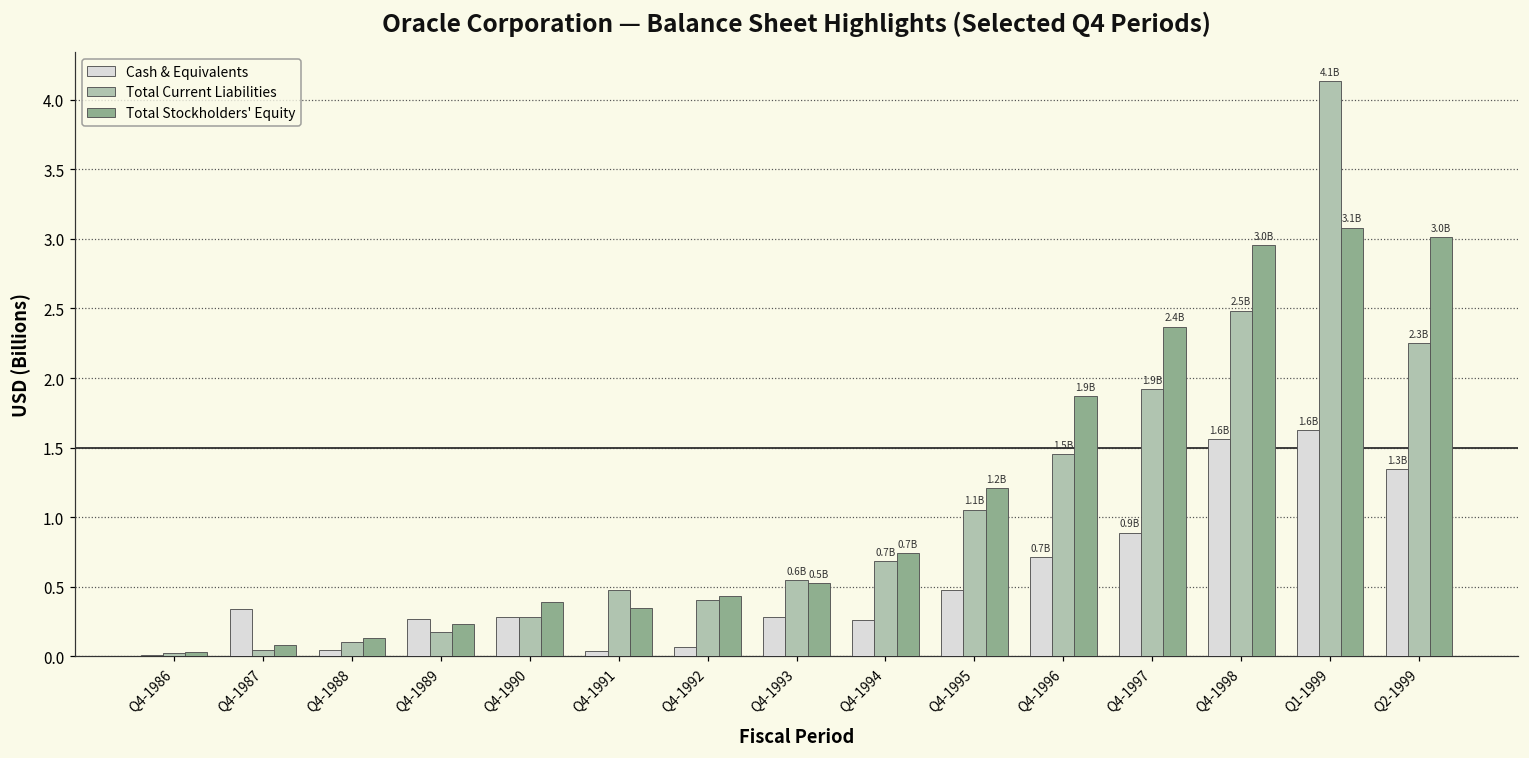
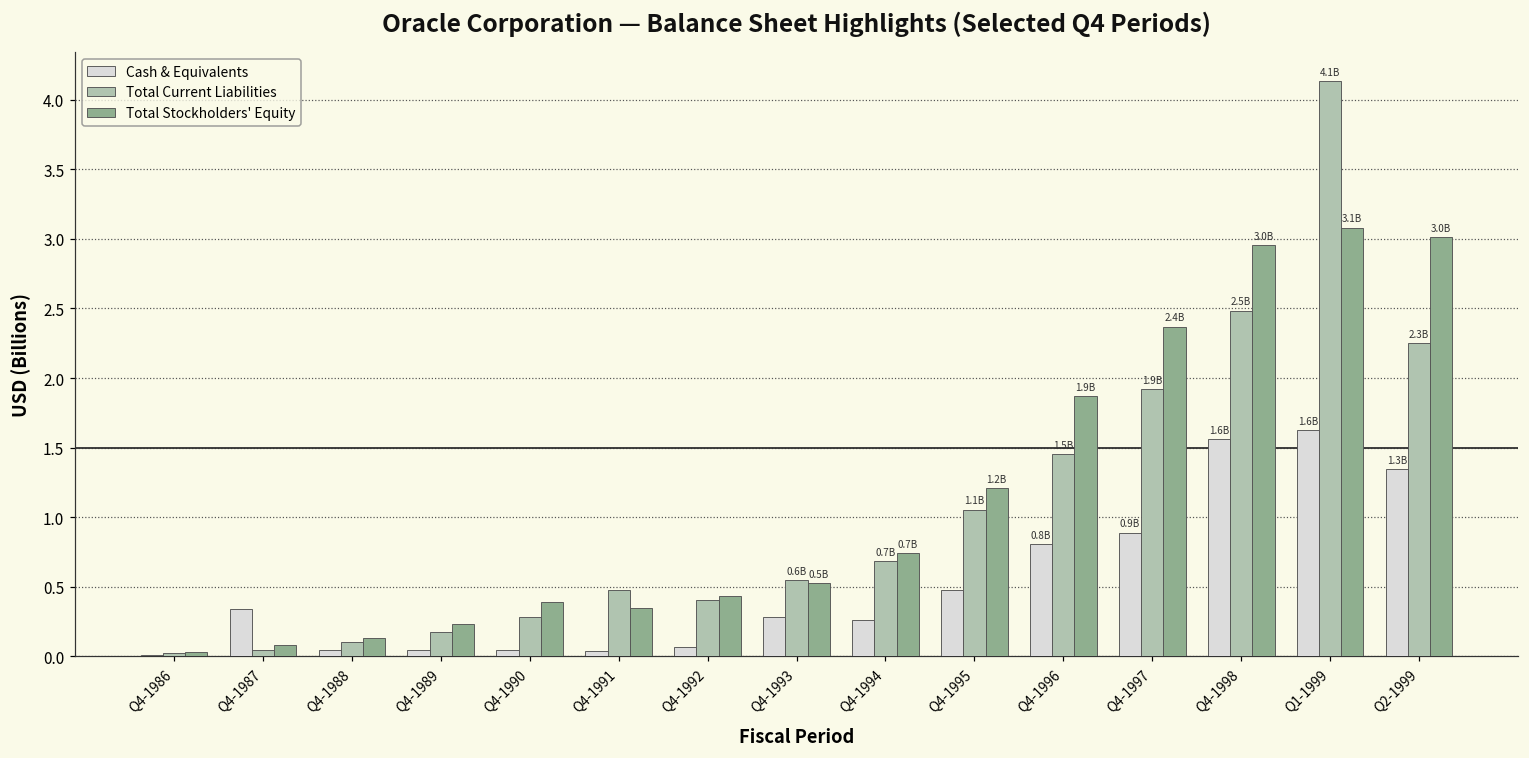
Cash & Equivalents, Q4-1989: 0.27 -> 0.05
Cash & Equivalents, Q4-1990: 0.28 -> 0.04
Cash & Equivalents, Q4-1996: 0.7B -> 0.8B
